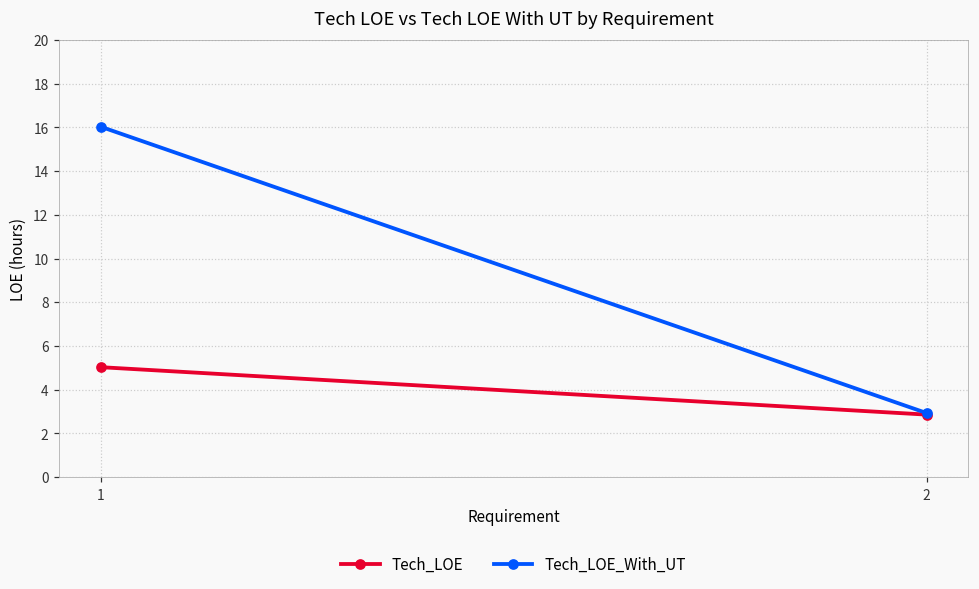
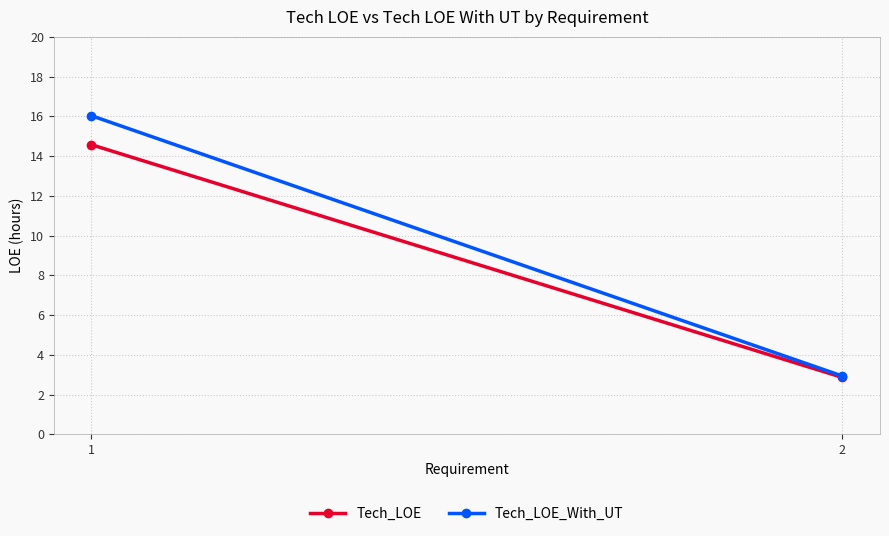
Tech_LOE, 1: 5.0 -> 14.6
